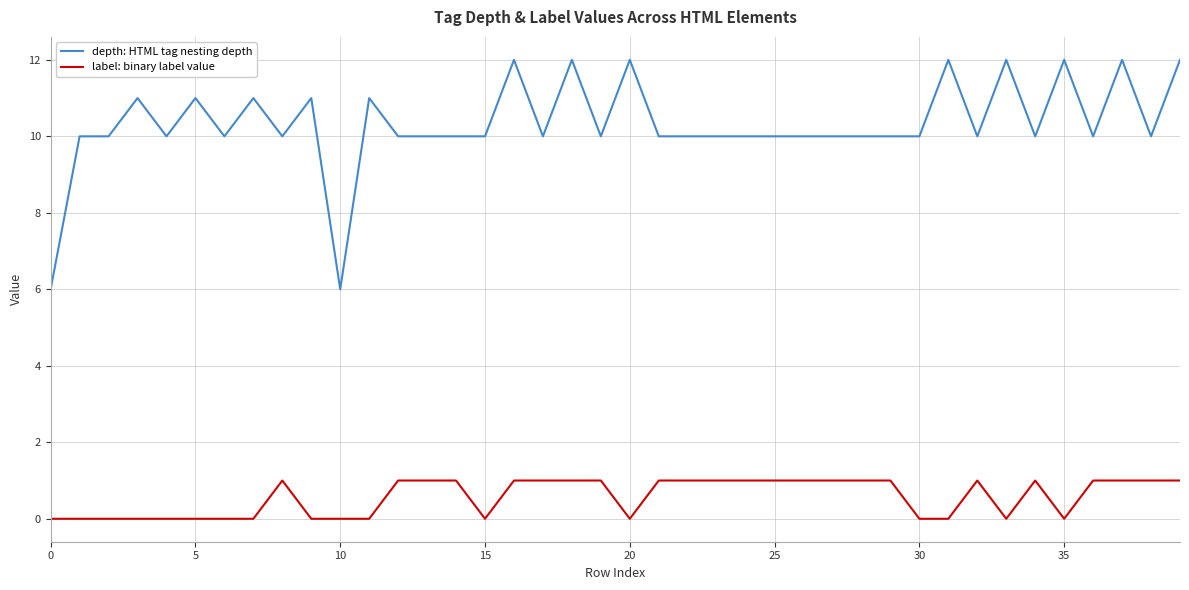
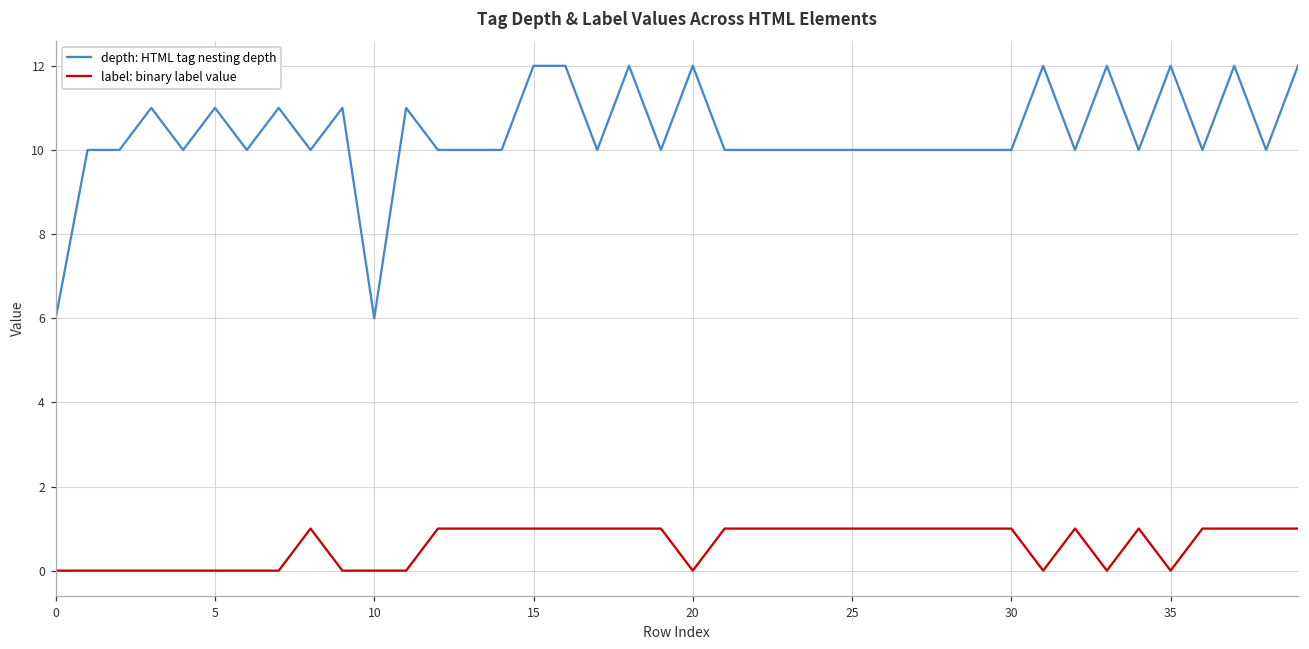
depth: HTML tag nesting depth, 15: 10 -> 12
label: binary label value, 15: 0 -> 1
label: binary label value, 30: 0 -> 1
